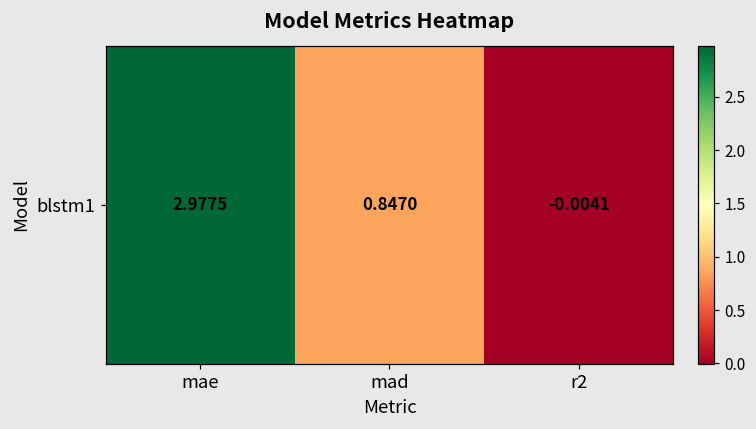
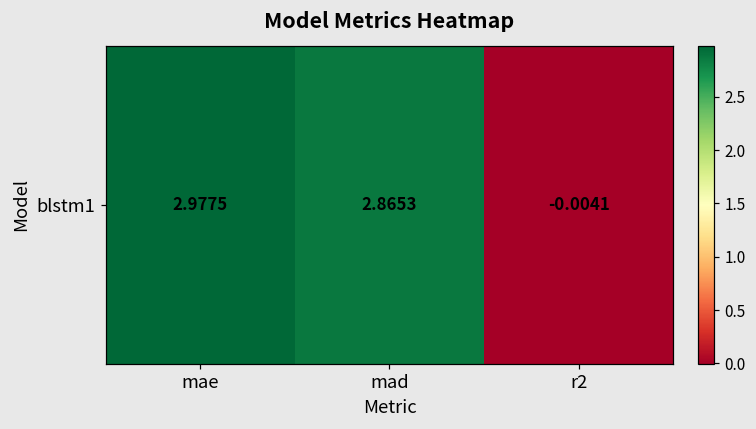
blstm1, mad: 0.8470 -> 2.8653
